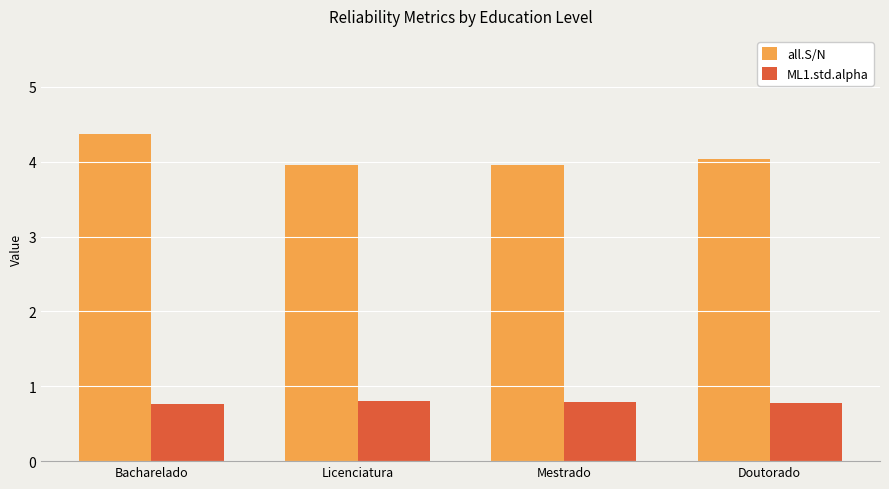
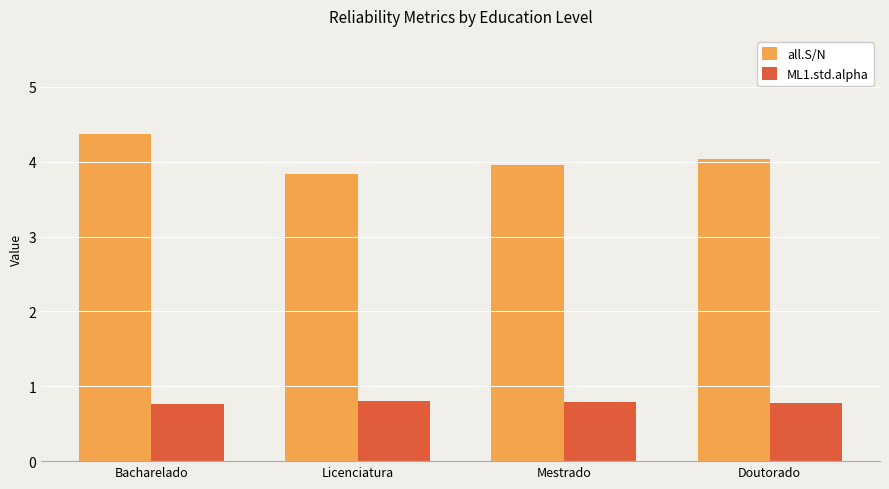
all.S/N, Licenciatura: 4.0 -> 3.8
